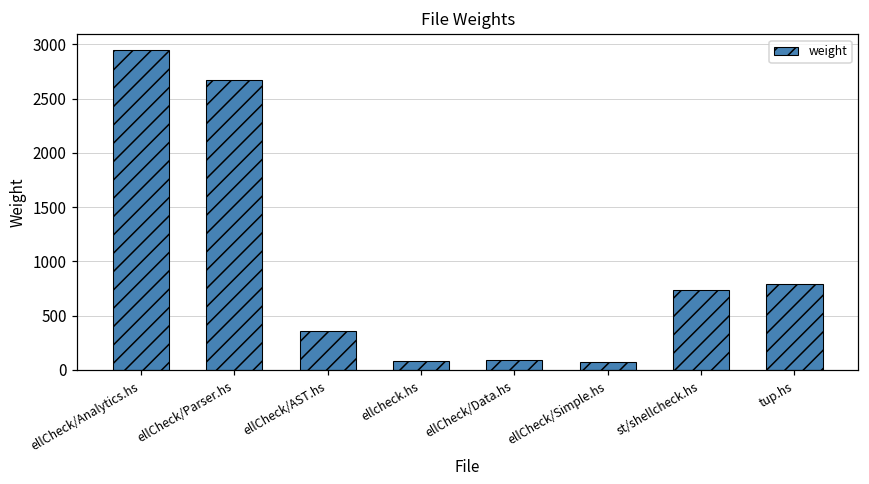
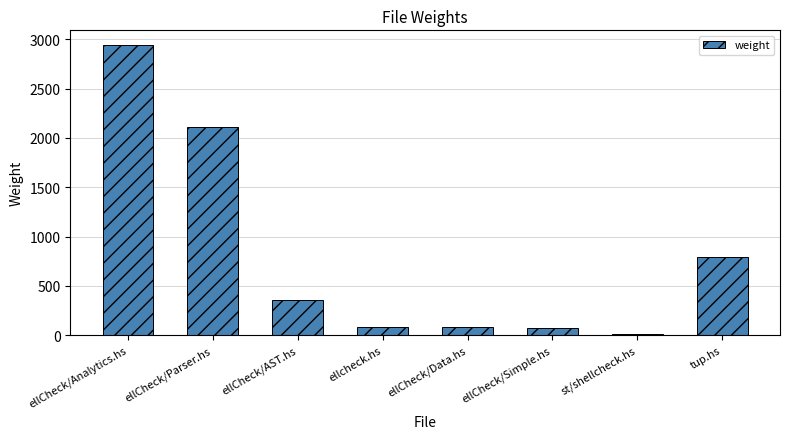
ellCheck/Parser.hs: 2700 -> 2100
st/shellcheck.hs: 700 -> 0
